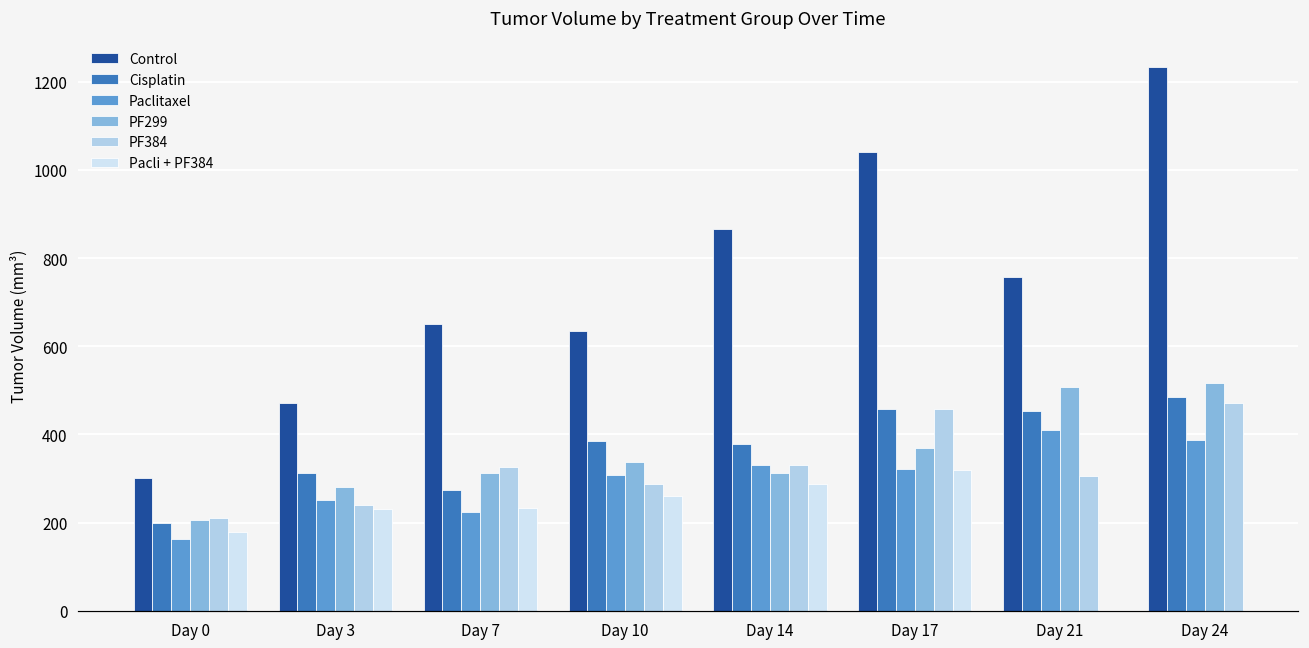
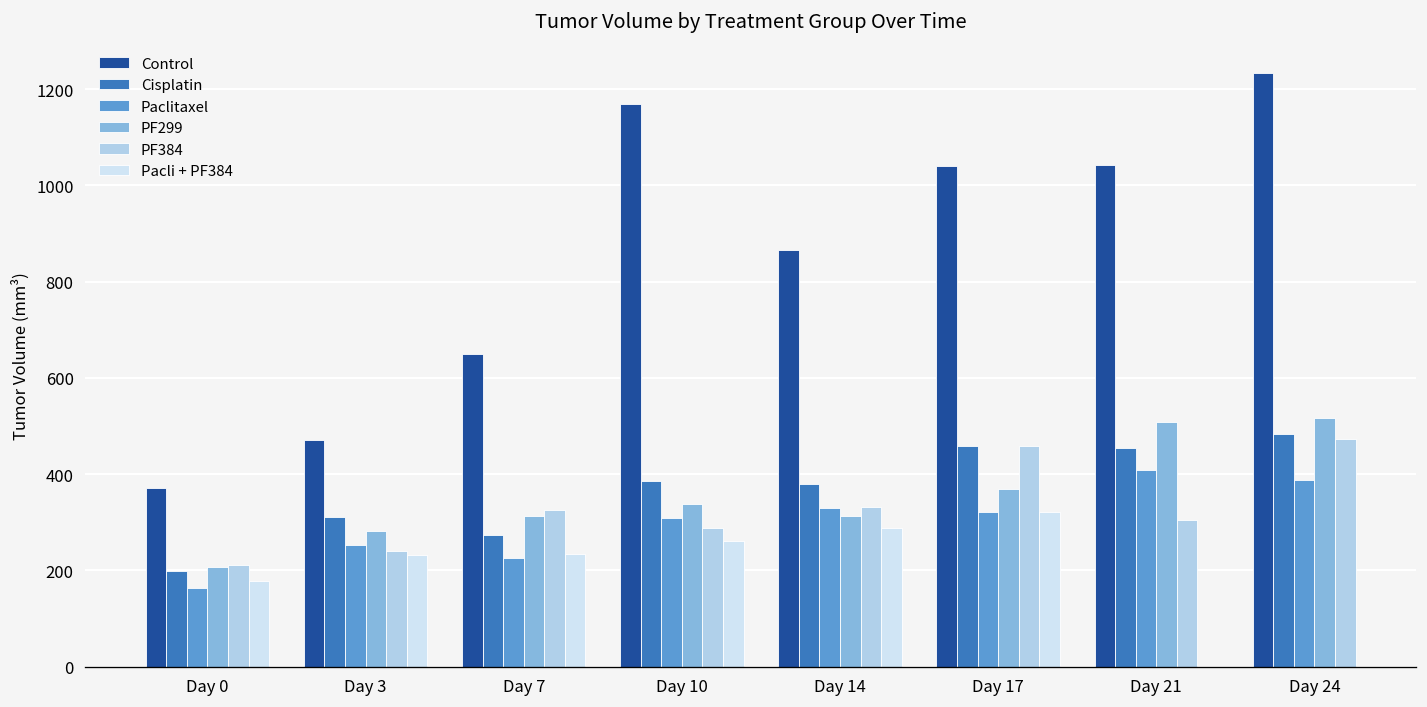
Control, Day 0: 300 -> 370
Control, Day 10: 630 -> 1170
Control, Day 21: 760 -> 1040
